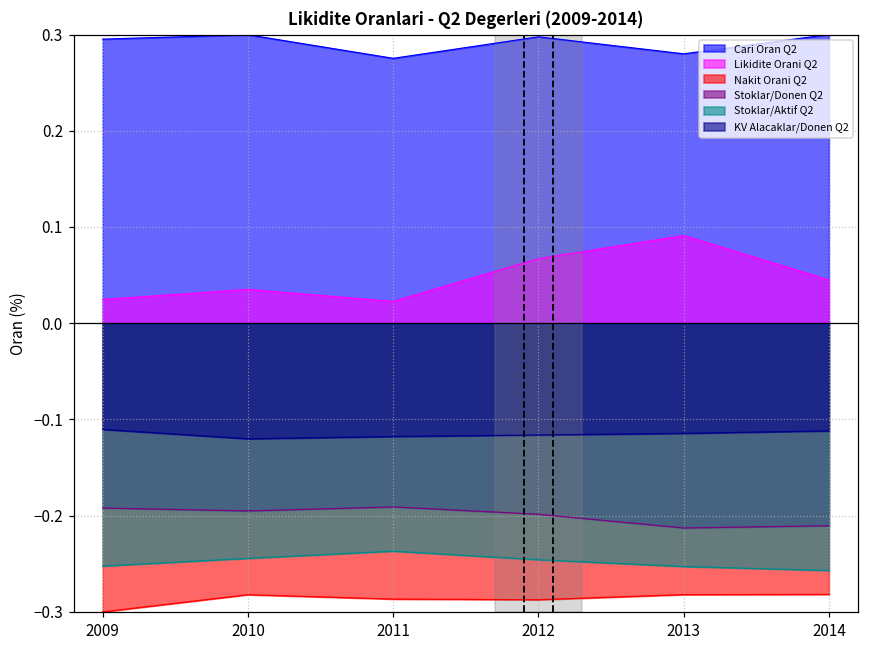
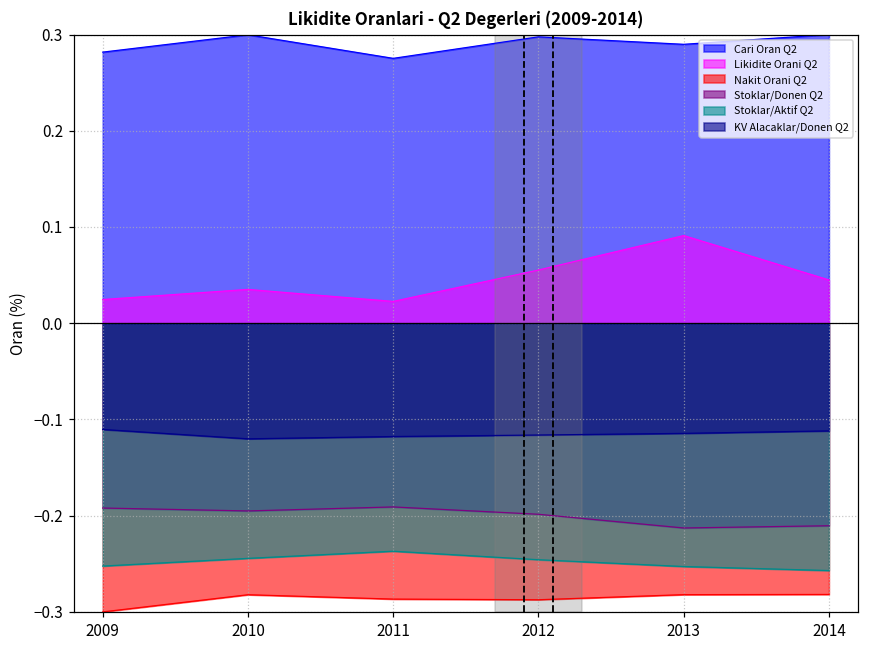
Cari Oran Q2, 2009: 0.30 -> 0.28
Likidite Orani Q2, 2012: 0.07 -> 0.06
Cari Oran Q2, 2013: 0.28 -> 0.29
